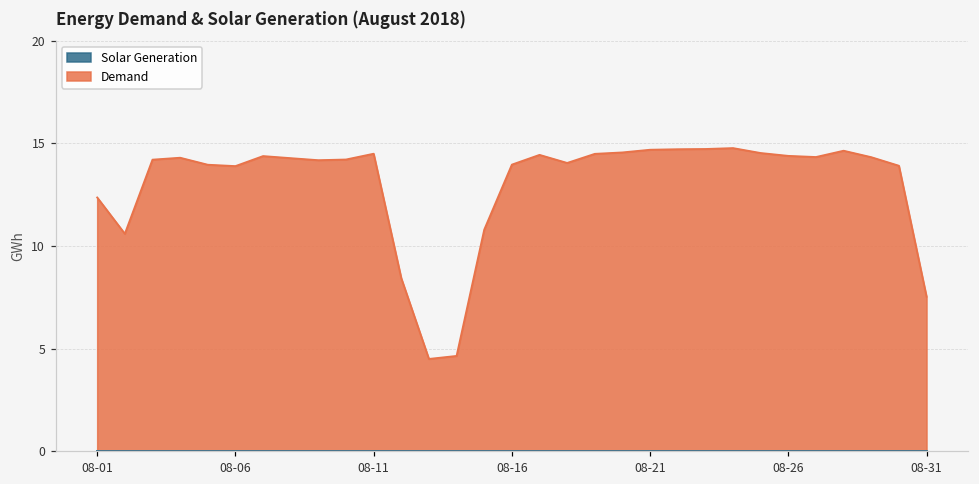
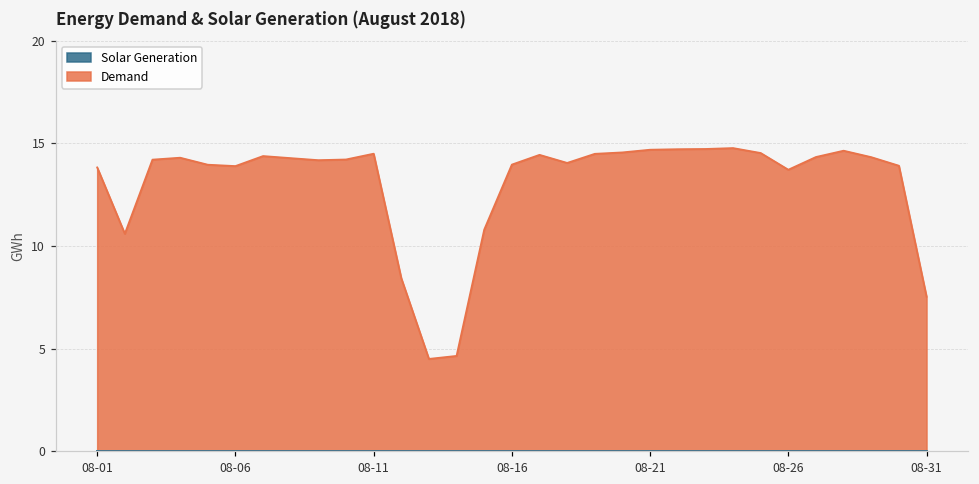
Demand, 08-01: 12.4 -> 13.8
Demand, 08-26: 14.4 -> 13.7
